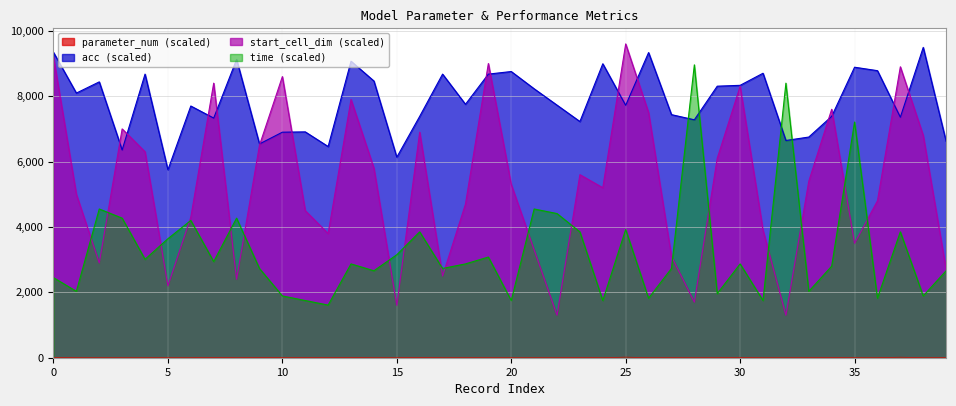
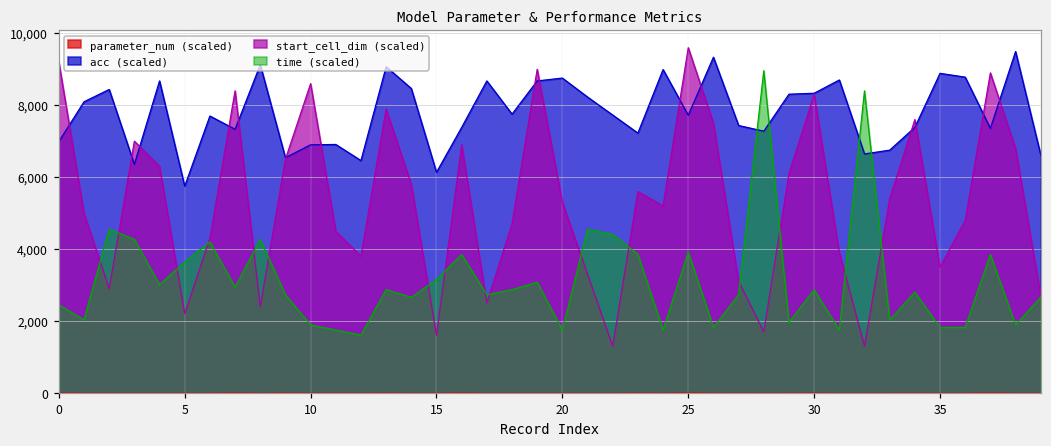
acc (scaled), 0: 9,300 -> 7,000
time (scaled), 35: 7,200 -> 1,800
